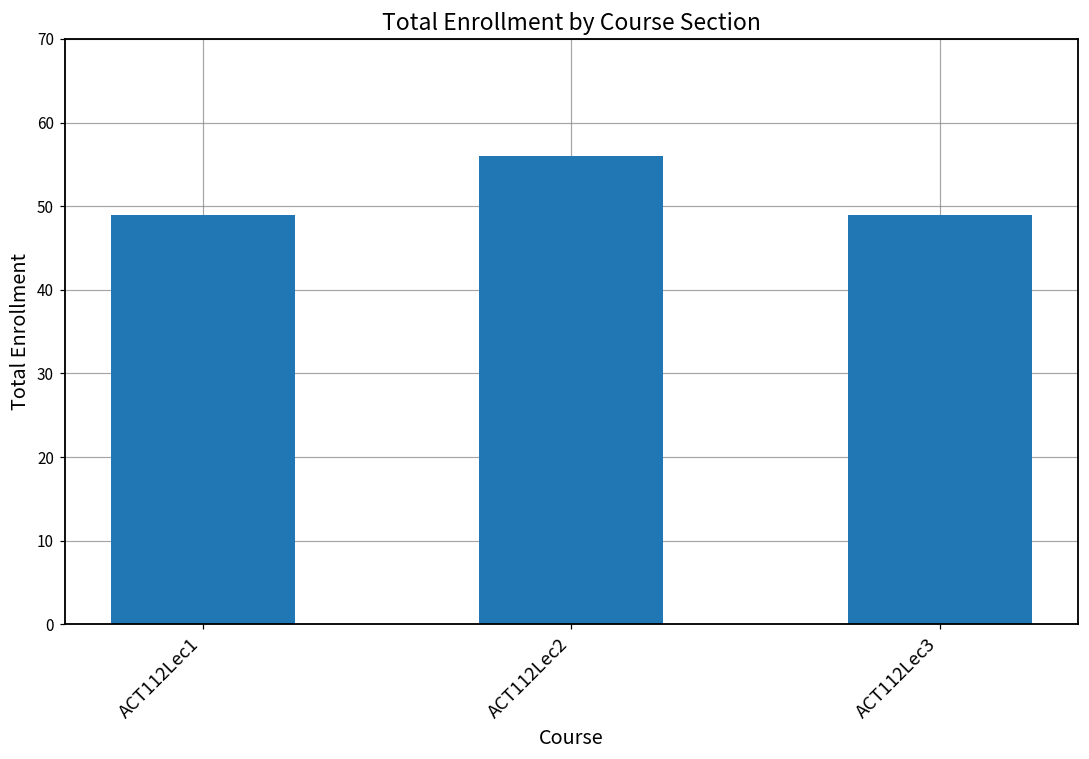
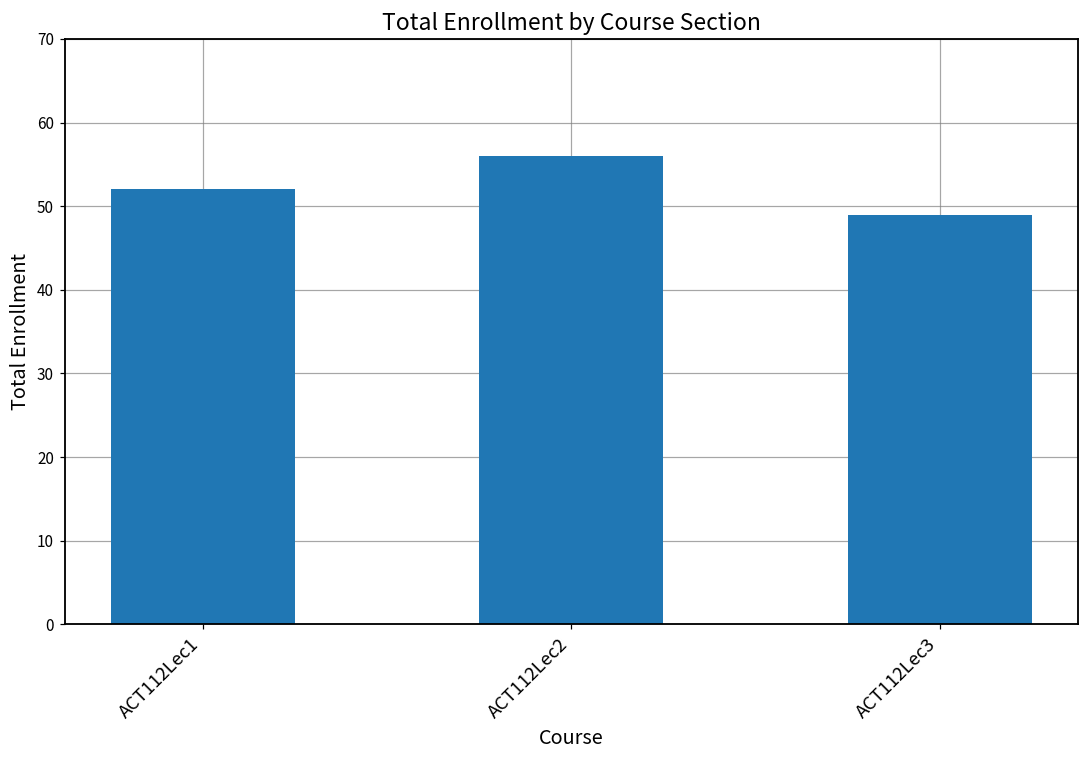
ACT112Lec1: 49 -> 52
